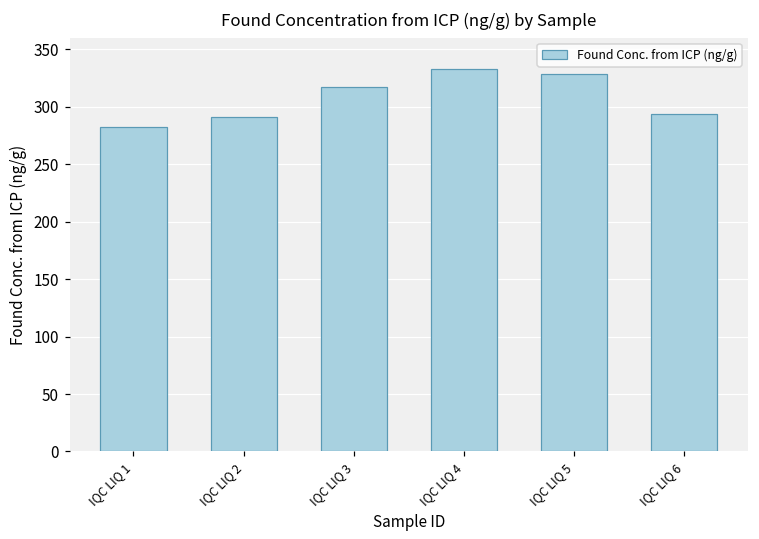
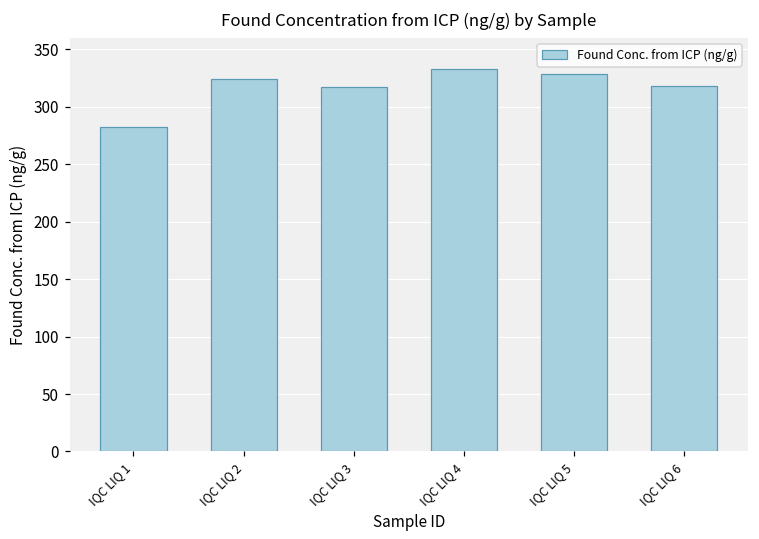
IQC LIQ 2: 291 -> 324
IQC LIQ 6: 294 -> 318
